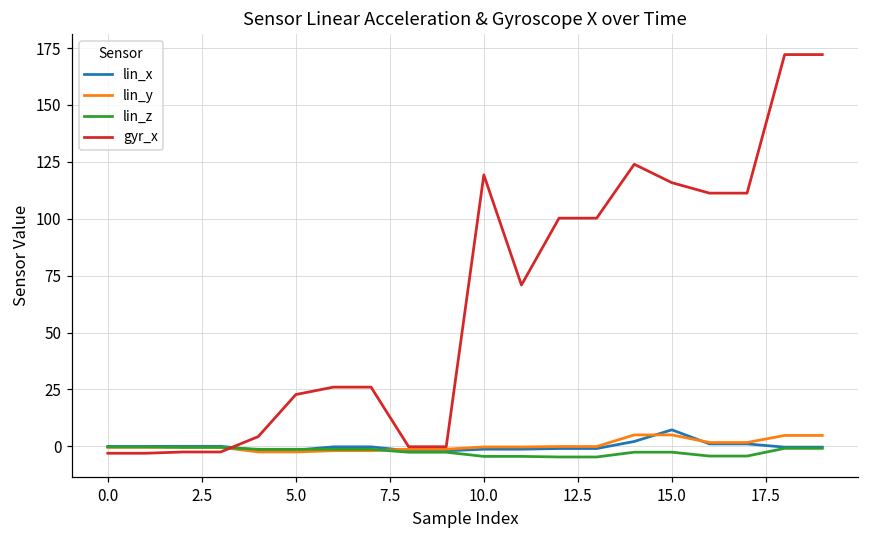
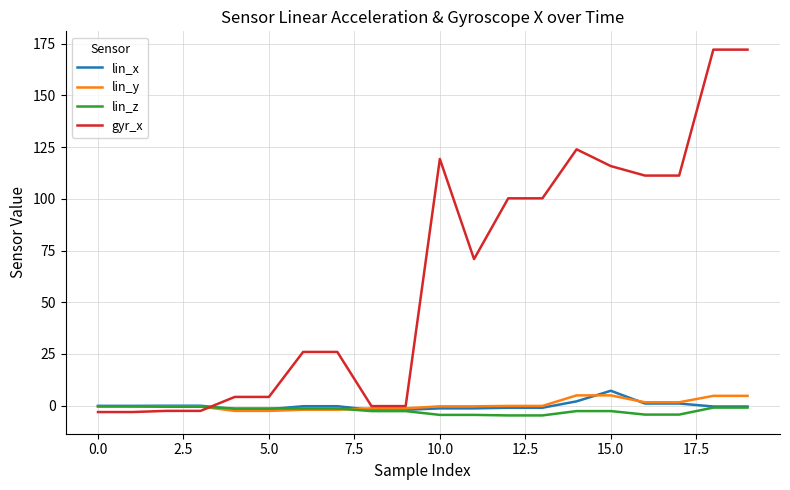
gyr_x, 5.0: 23 -> 4
